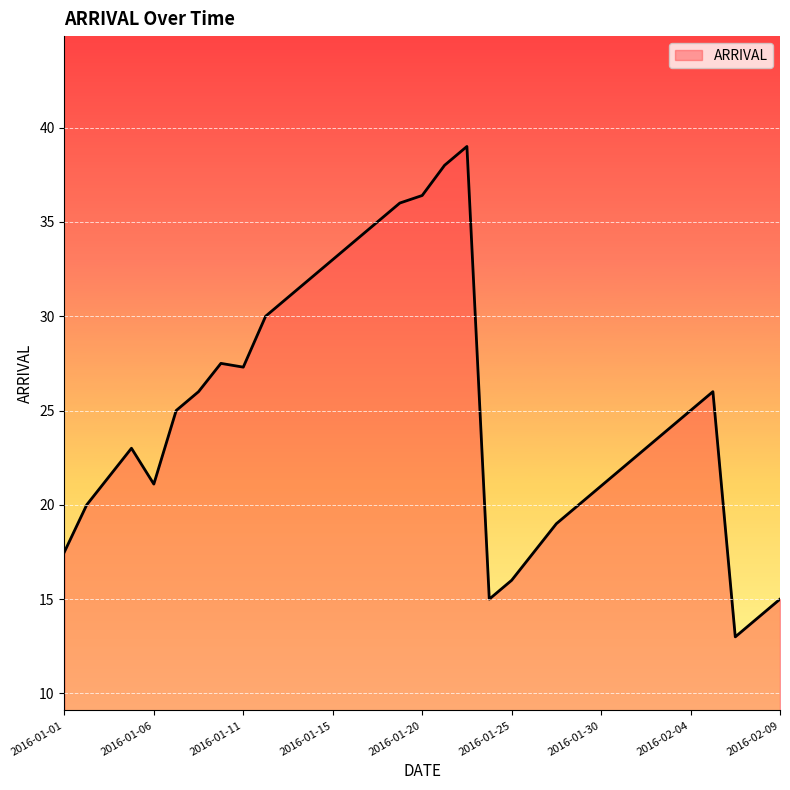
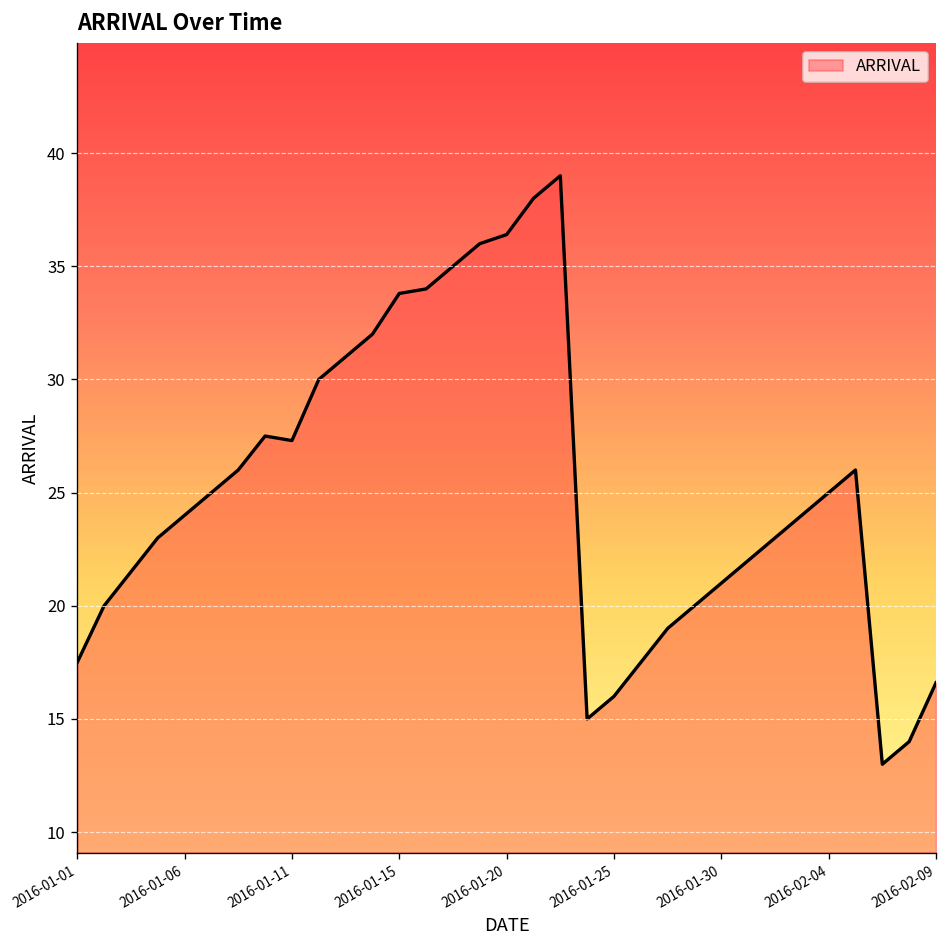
2016-01-06: 21.1 -> 24.0
2016-01-15: 33.0 -> 33.8
2016-02-09: 15.0 -> 16.6
